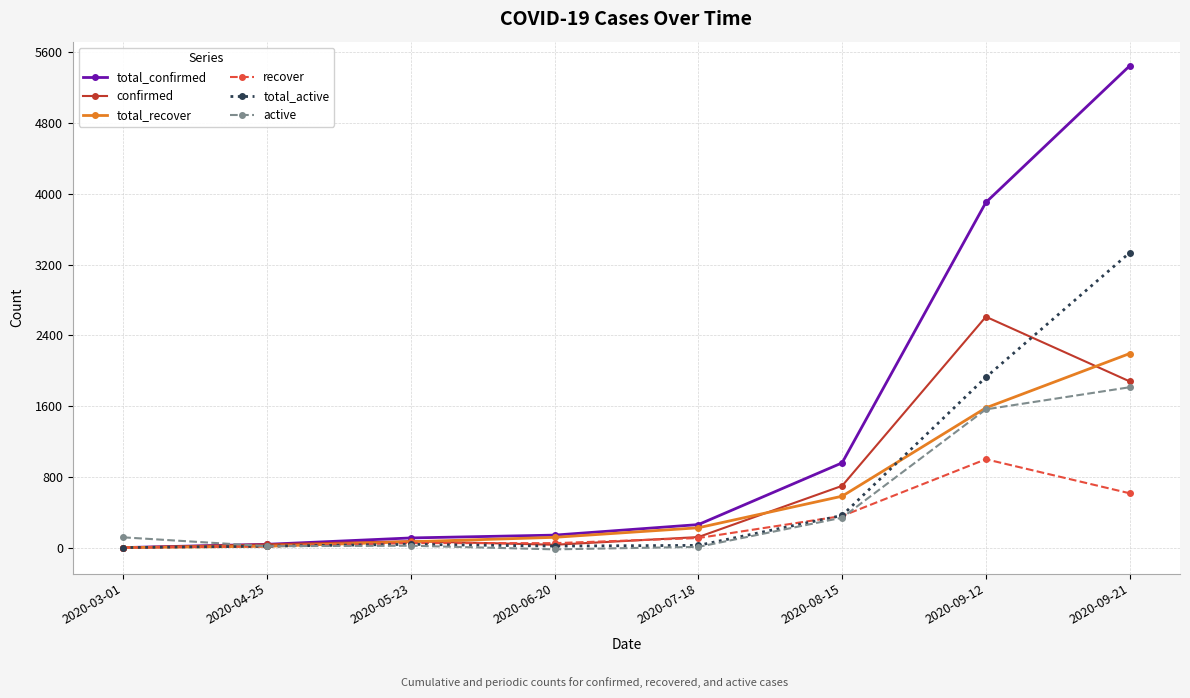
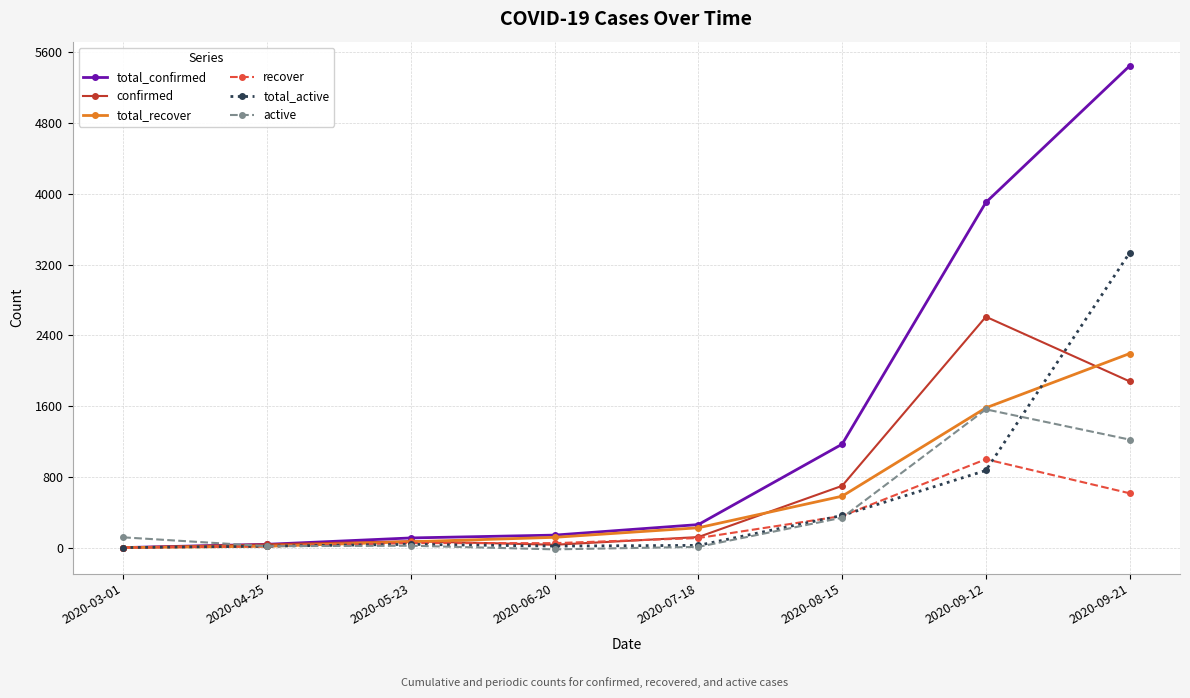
total_confirmed, 2020-08-15: 1000 -> 1200
total_active, 2020-09-12: 1900 -> 900
active, 2020-09-21: 1800 -> 1200
